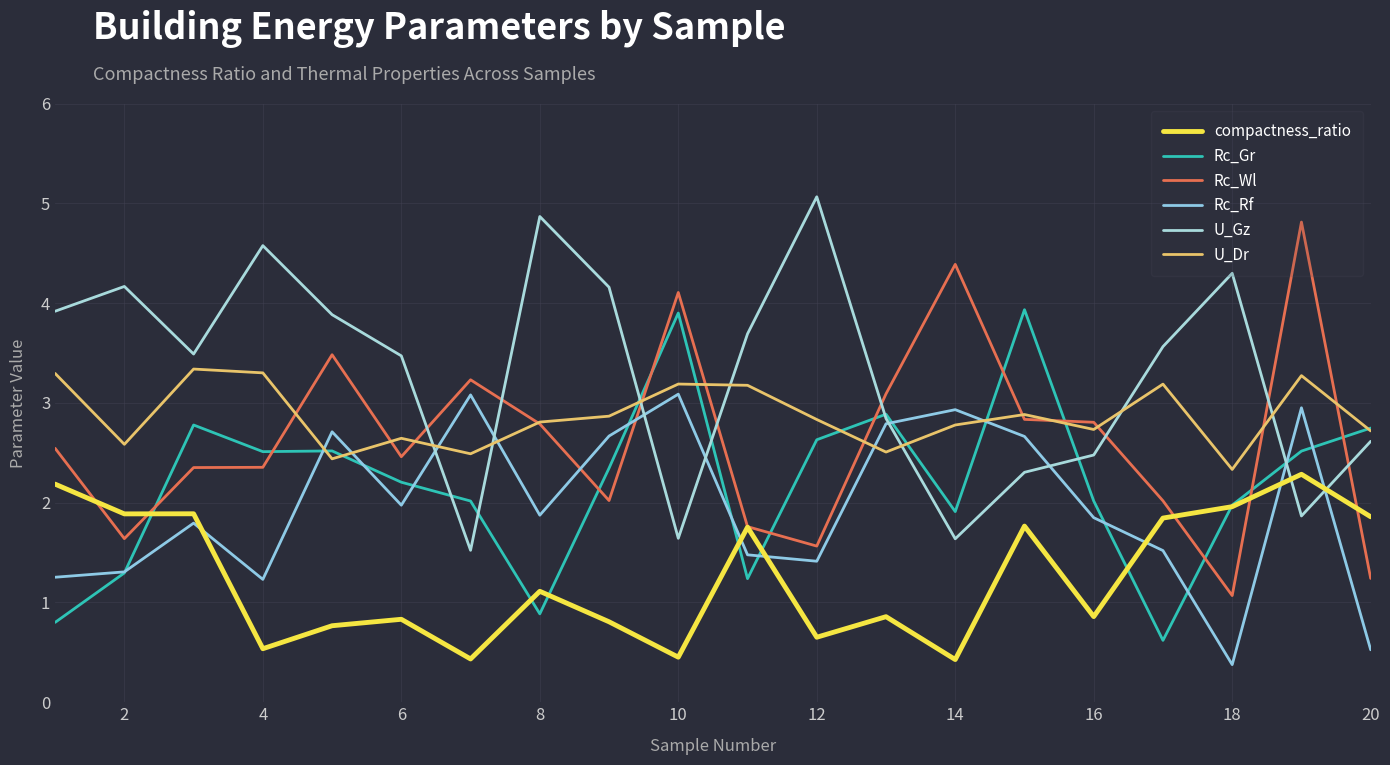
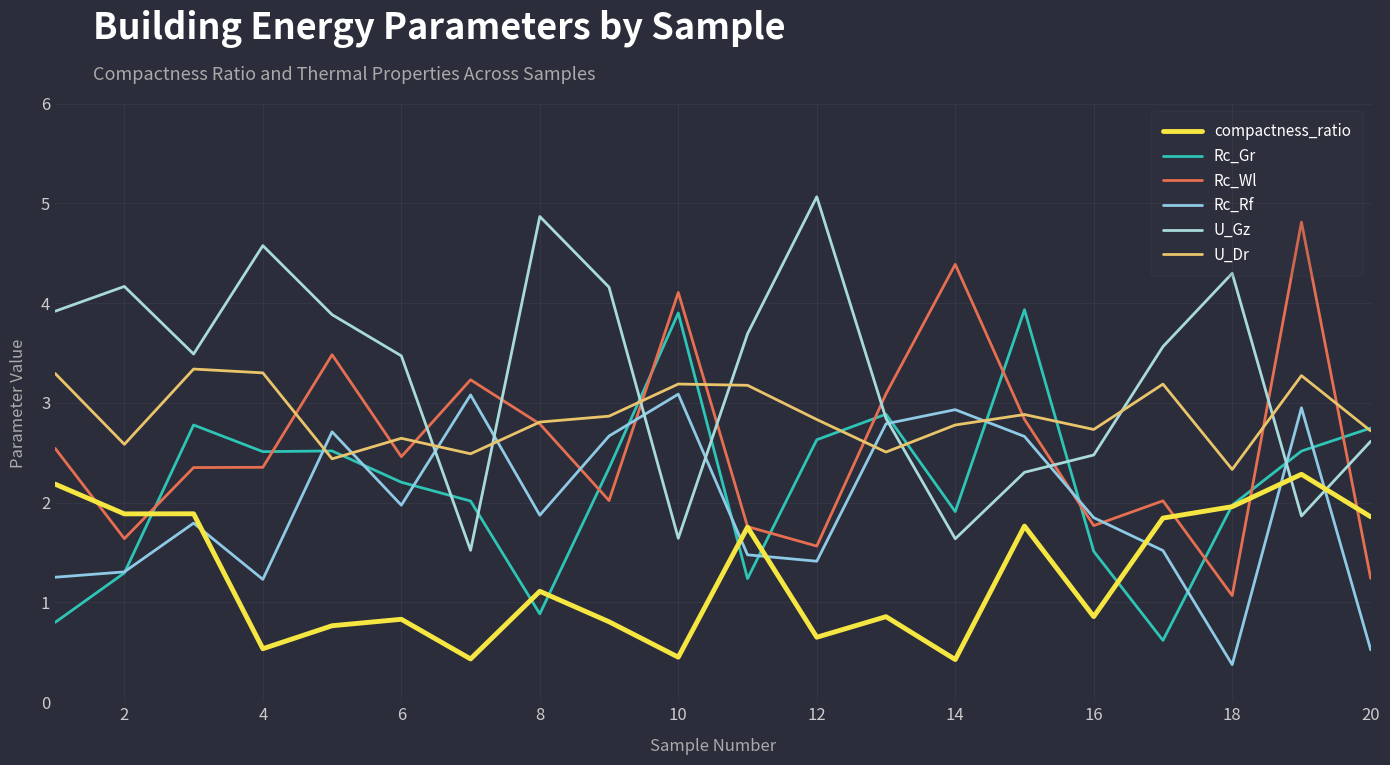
Rc_Gr, 16: 2.0 -> 1.5
Rc_Wl, 16: 2.8 -> 1.8
